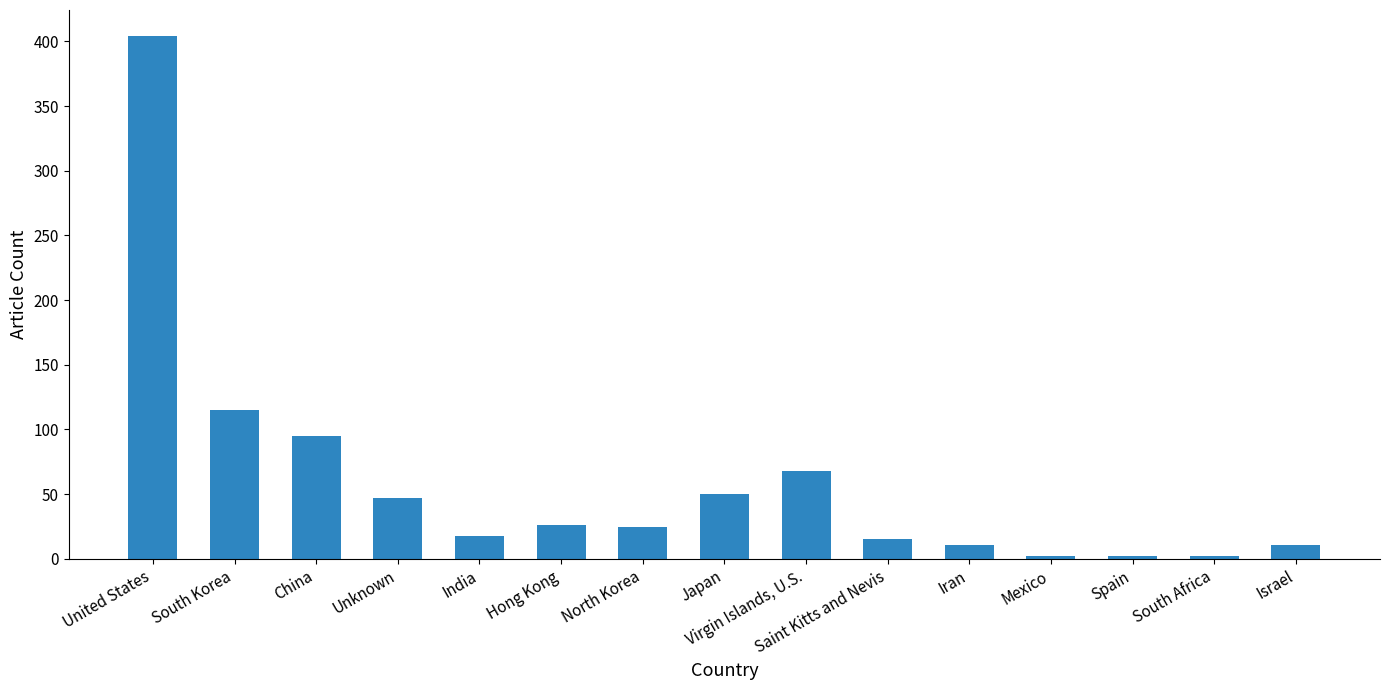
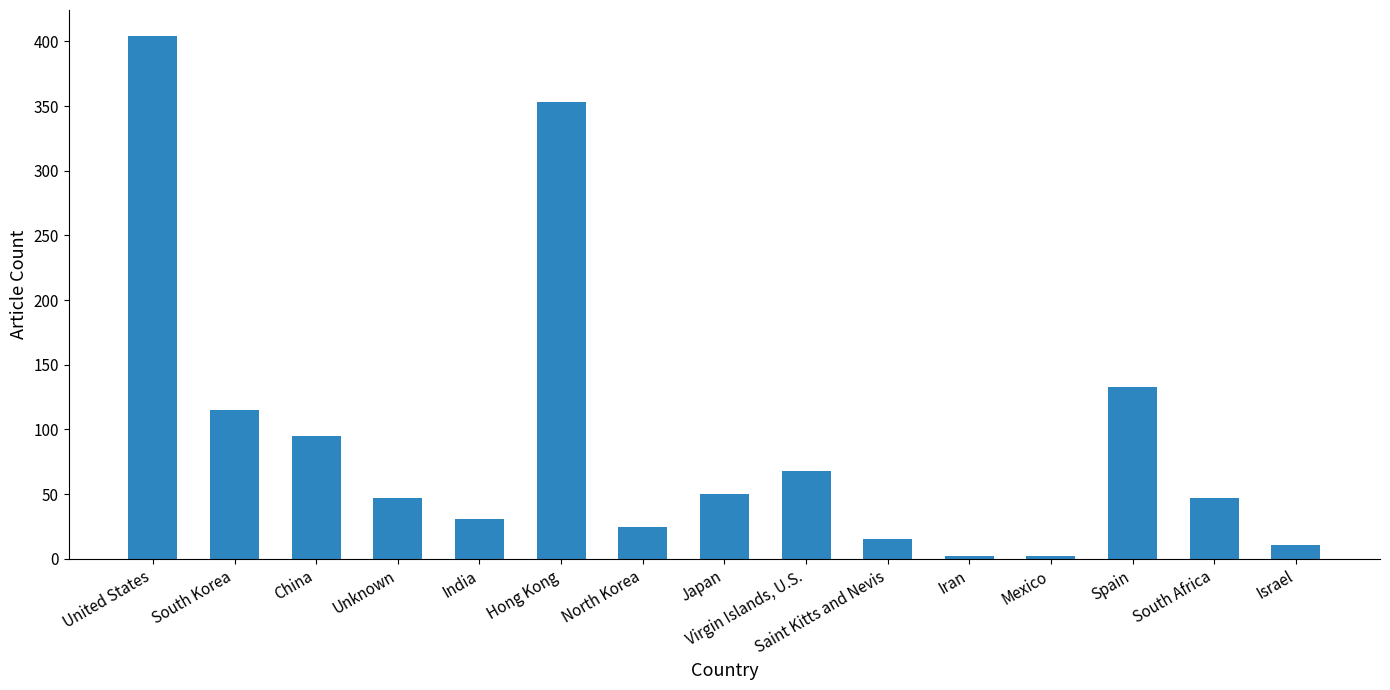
India: 18 -> 31
Hong Kong: 26 -> 353
Iran: 11 -> 2
Spain: 2 -> 133
South Africa: 2 -> 47
